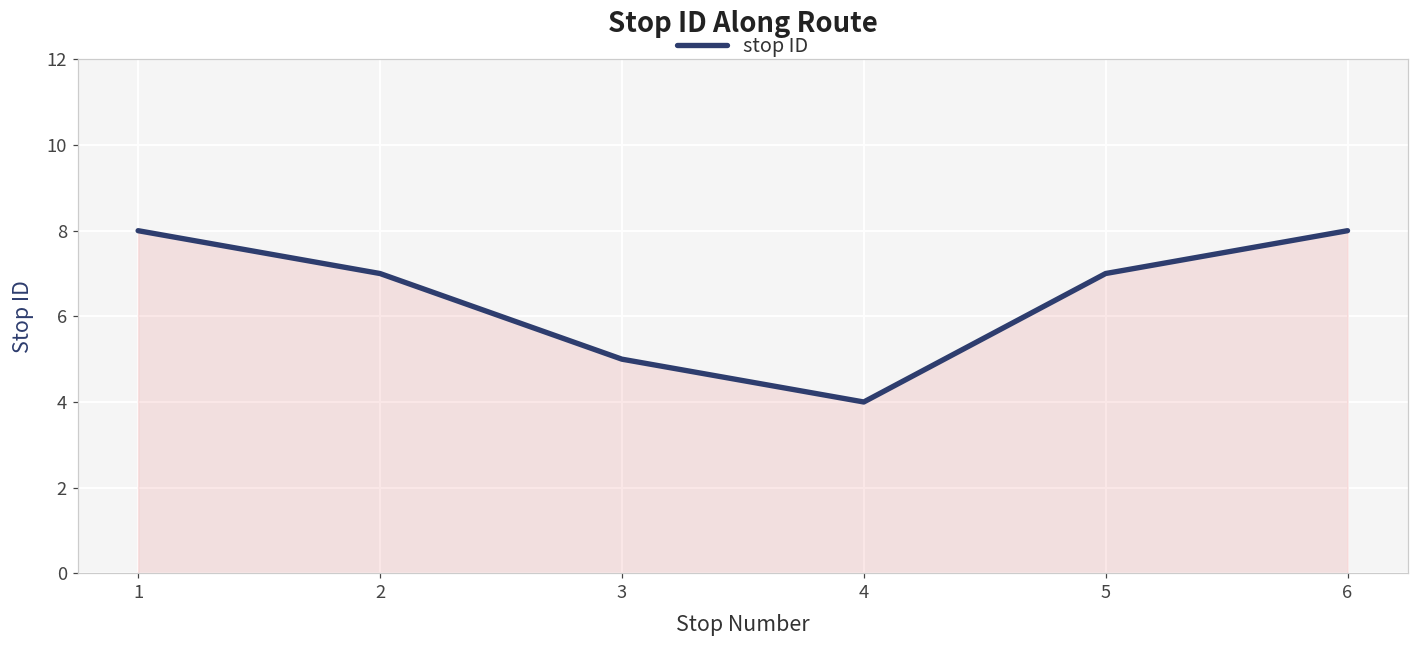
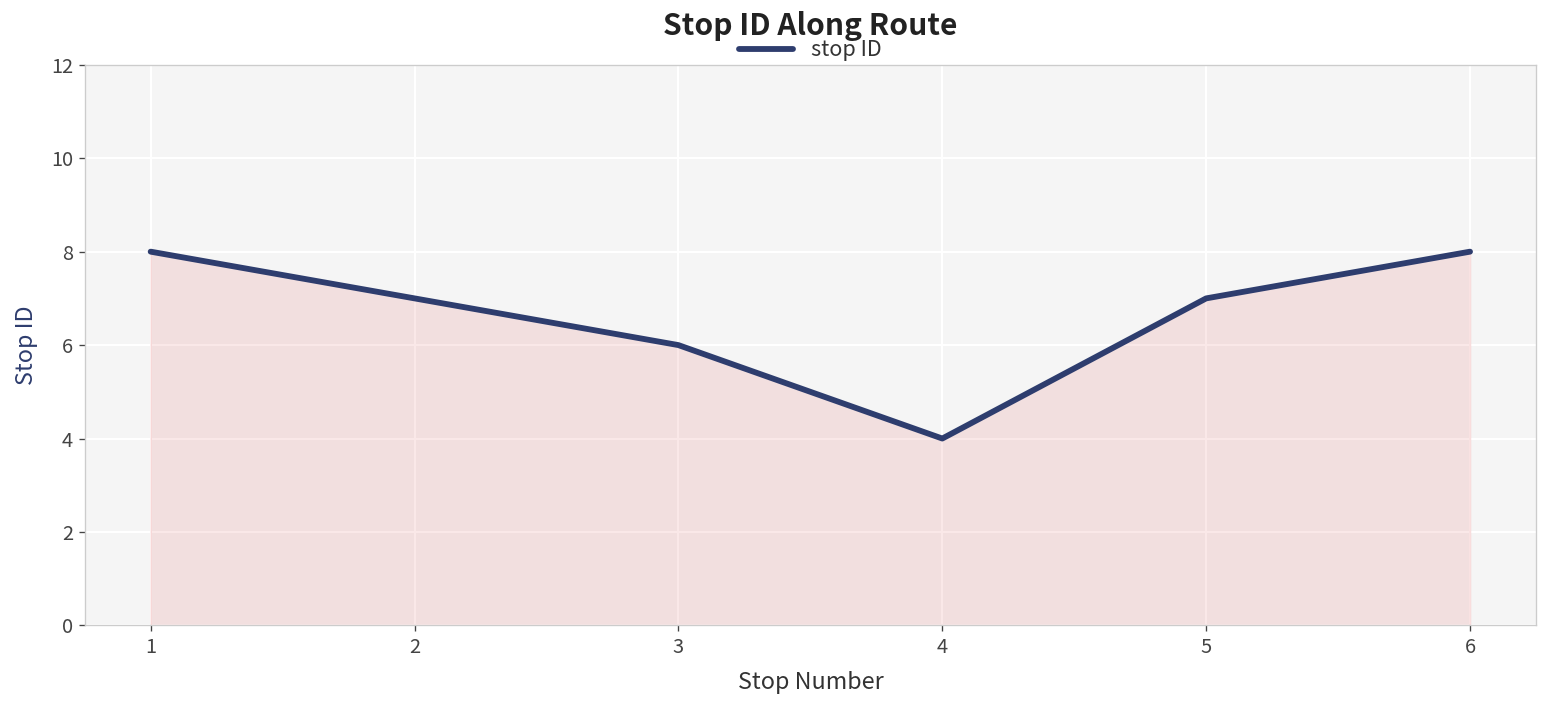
3: 5 -> 6
